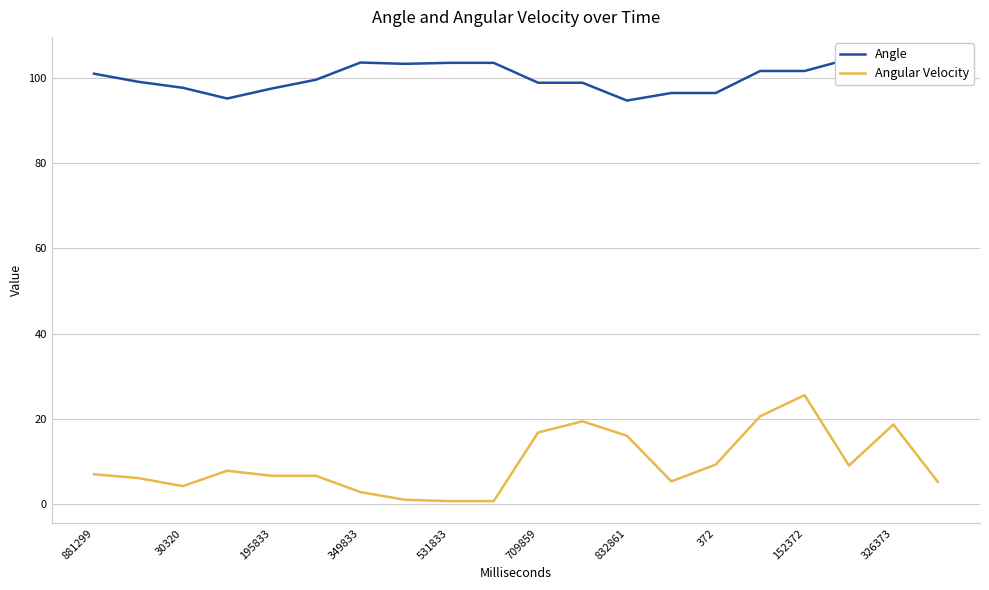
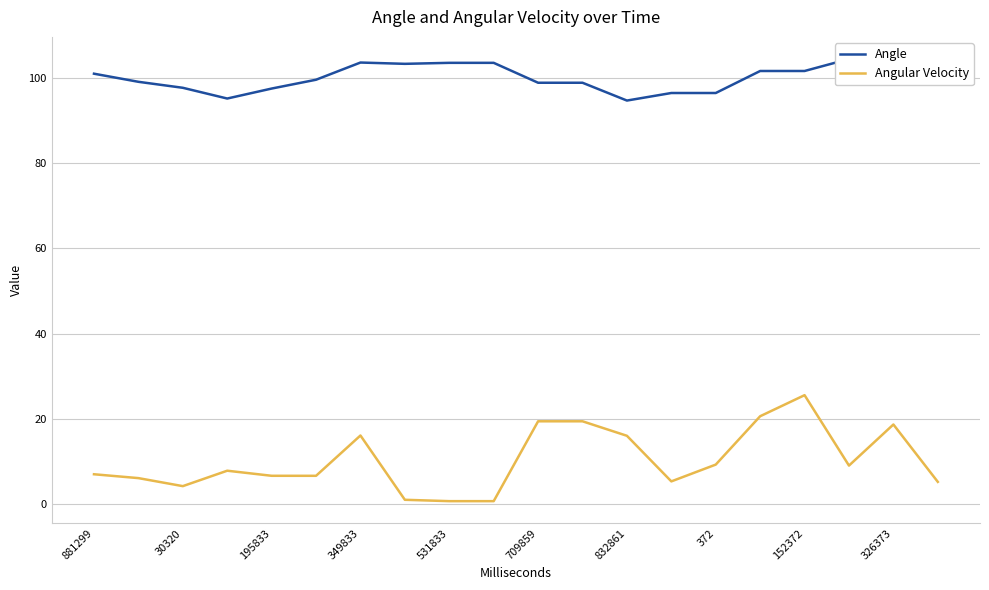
Angular Velocity, 349833: 3 -> 16
Angular Velocity, 709859: 17 -> 19
